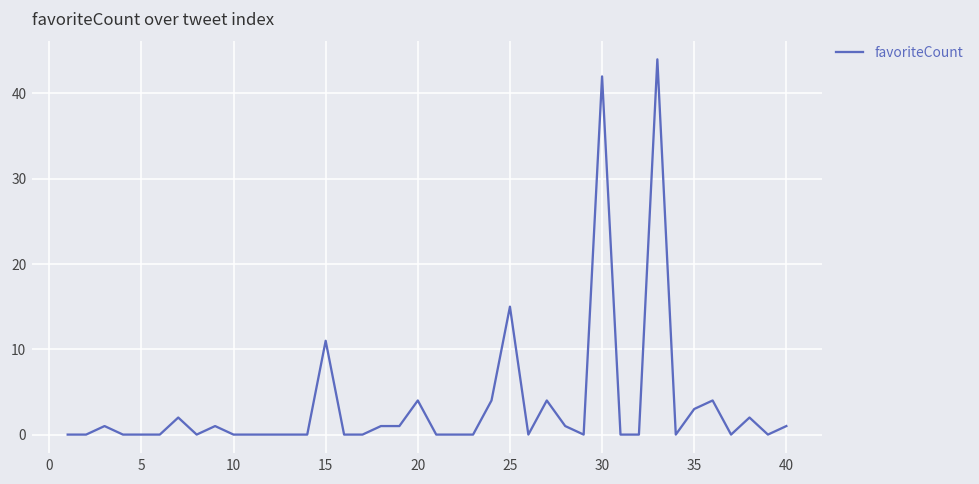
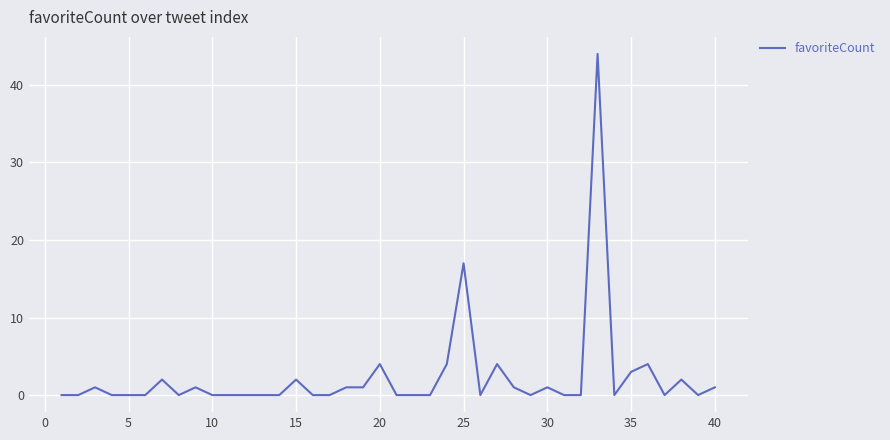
15: 11 -> 2
25: 15 -> 17
30: 42 -> 1
